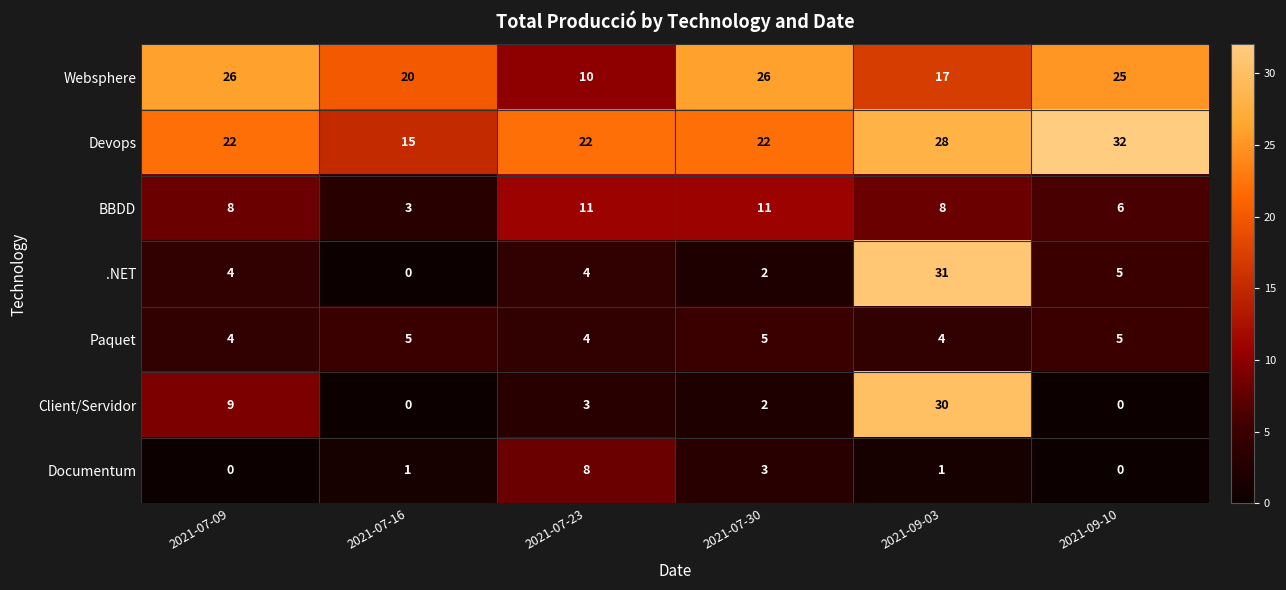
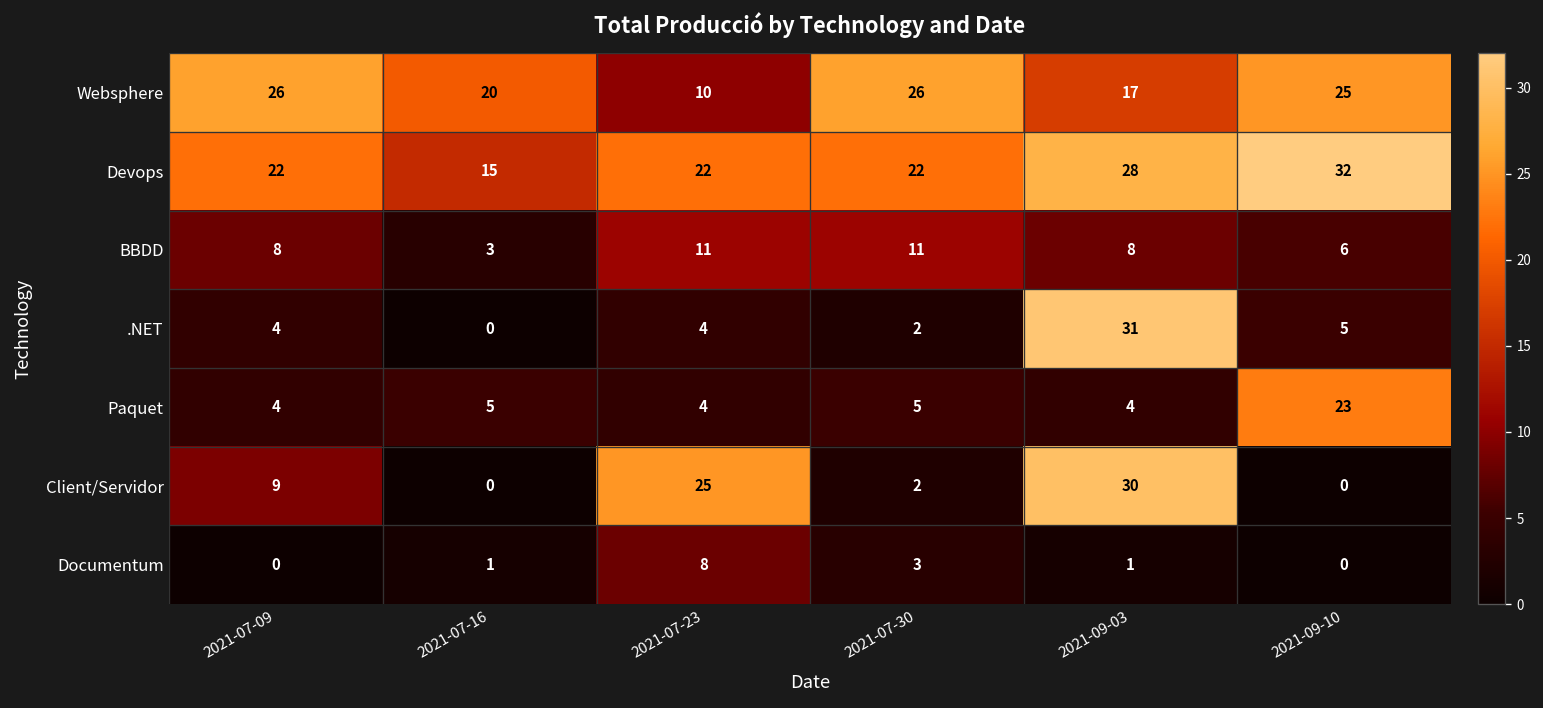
Paquet, 2021-09-10: 5 -> 23
Client/Servidor, 2021-07-23: 3 -> 25
